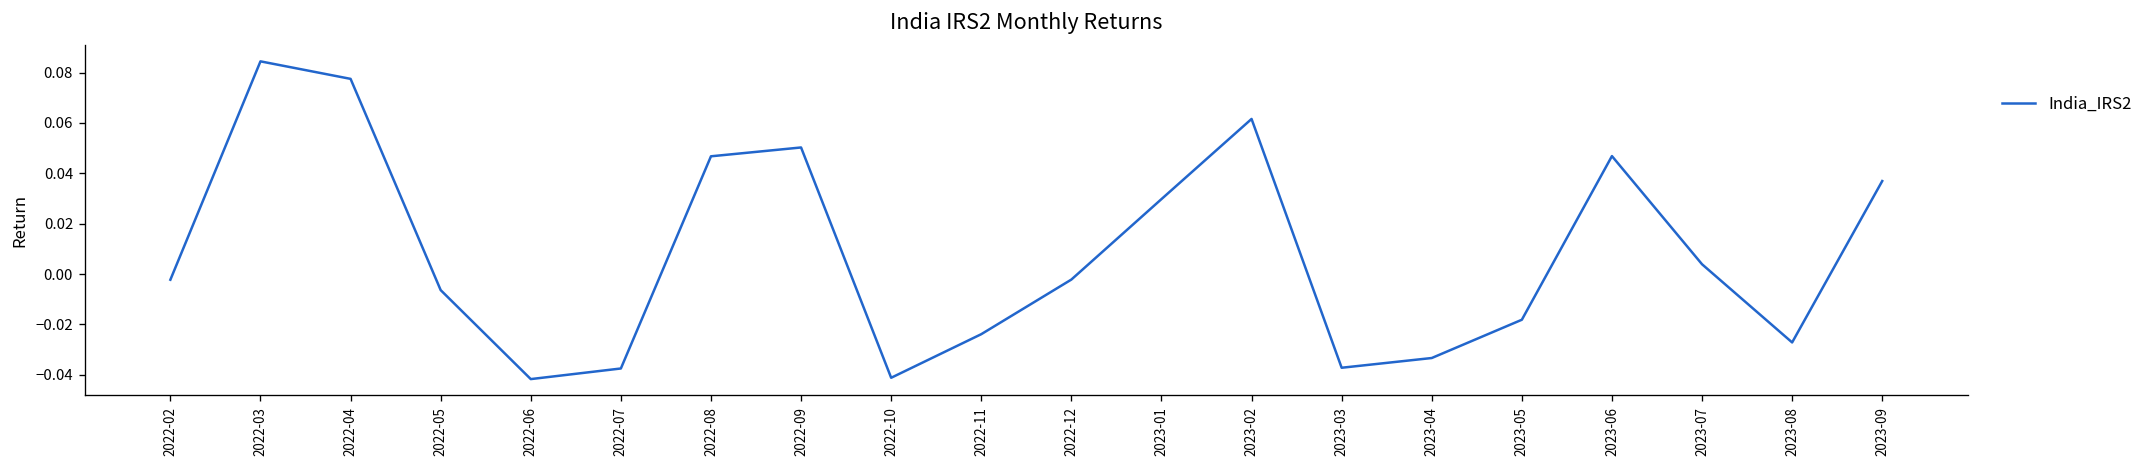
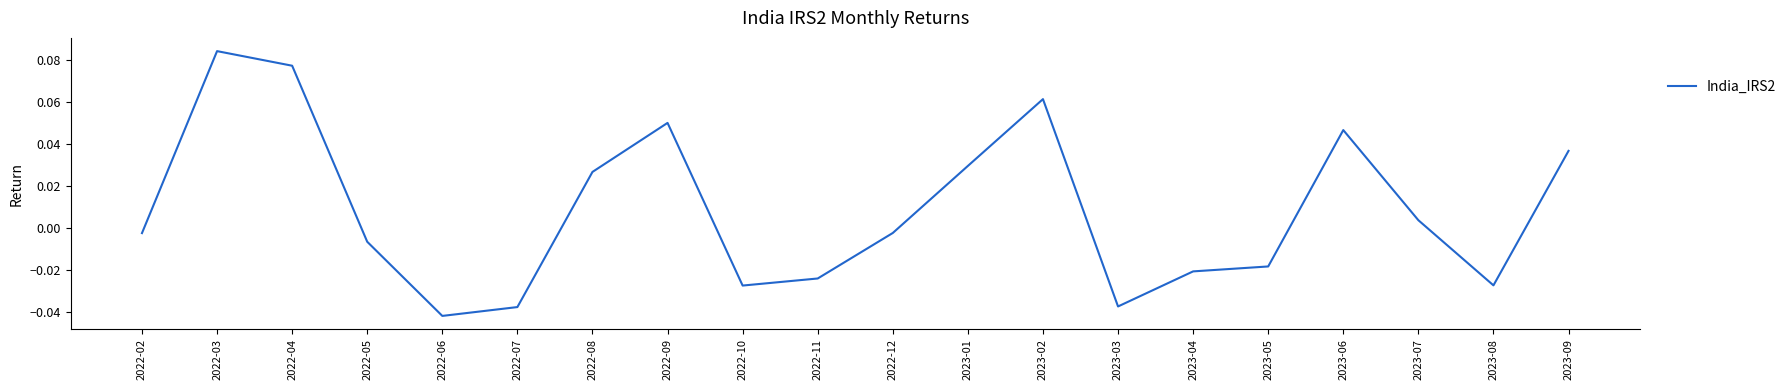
2022-08: 0.047 -> 0.027
2022-10: -0.041 -> -0.027
2023-04: -0.033 -> -0.021
